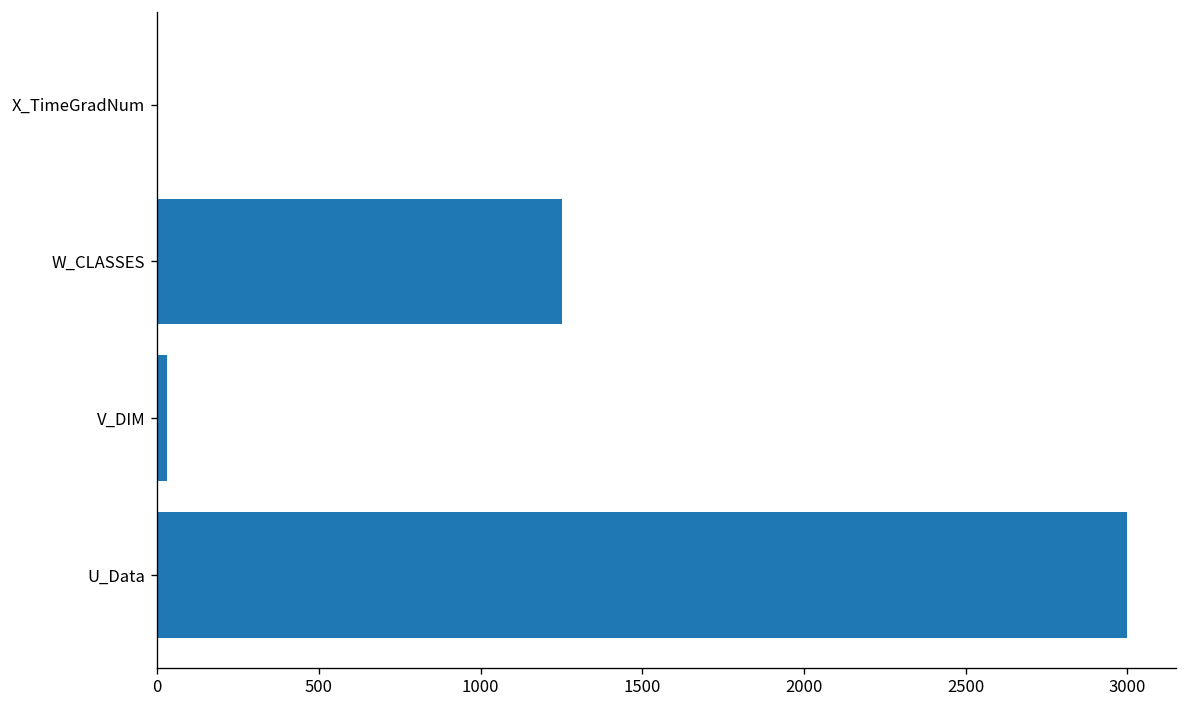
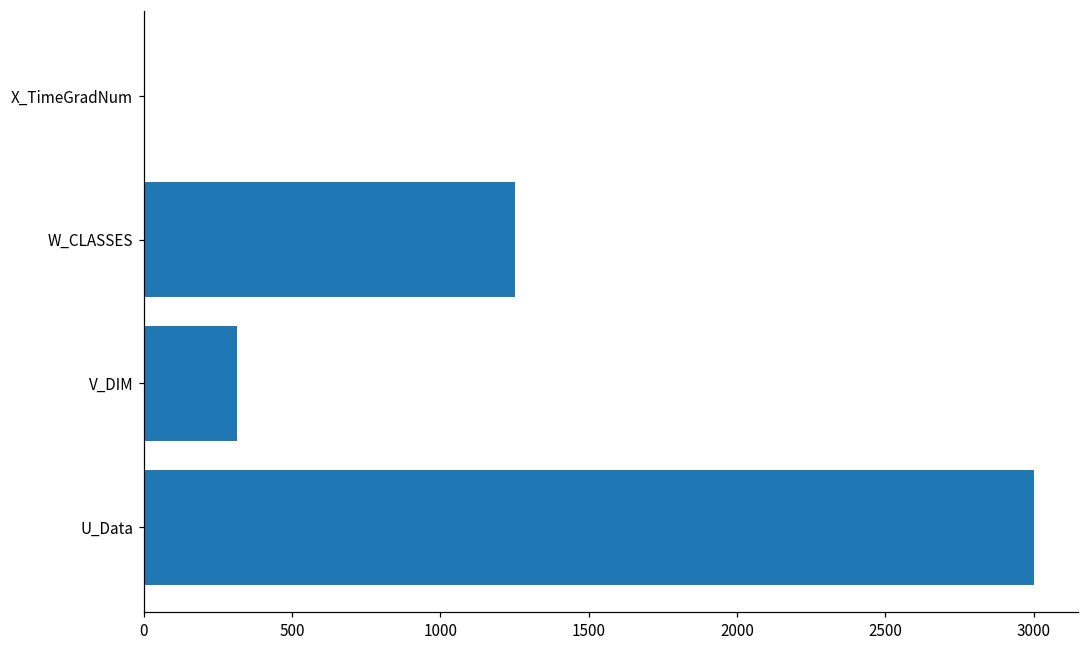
V_DIM: 30 -> 310
